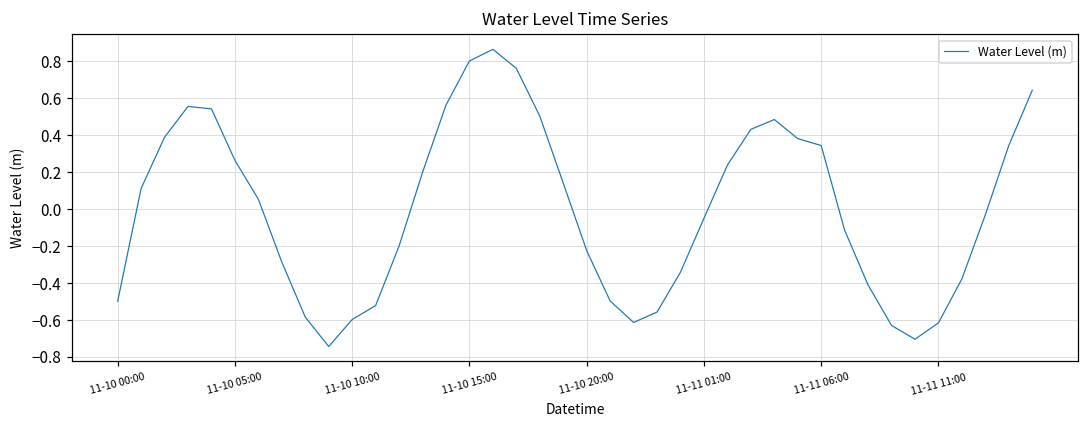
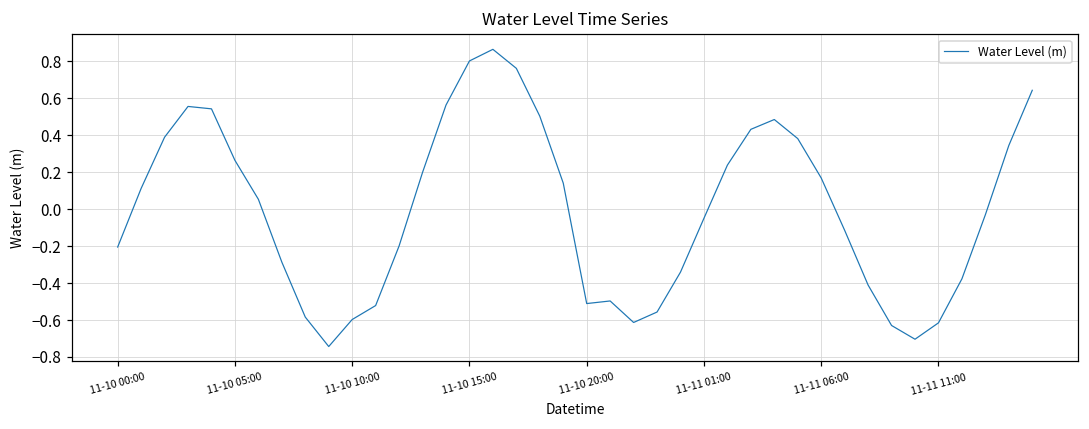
11-10 00:00: -0.50 -> -0.20
11-10 20:00: -0.22 -> -0.51
11-11 06:00: 0.34 -> 0.17
